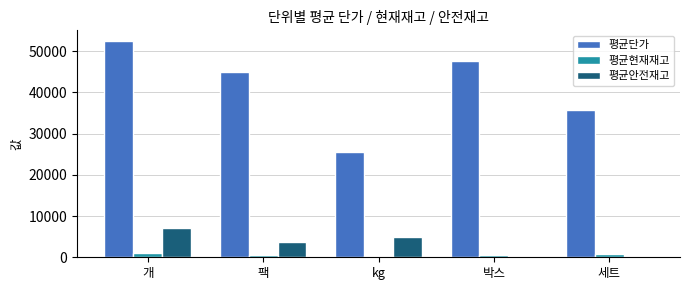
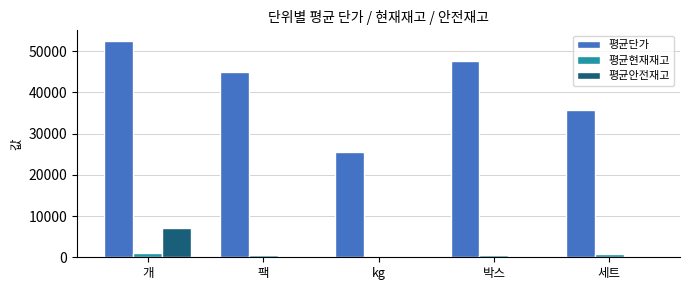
평균안전재고, 팩: 4000 -> 0
평균안전재고, kg: 5000 -> 0
